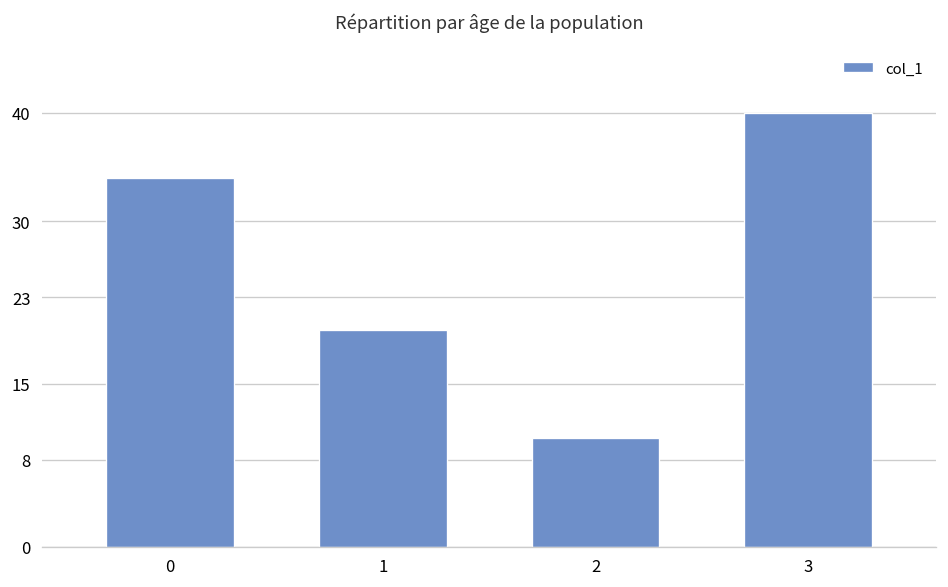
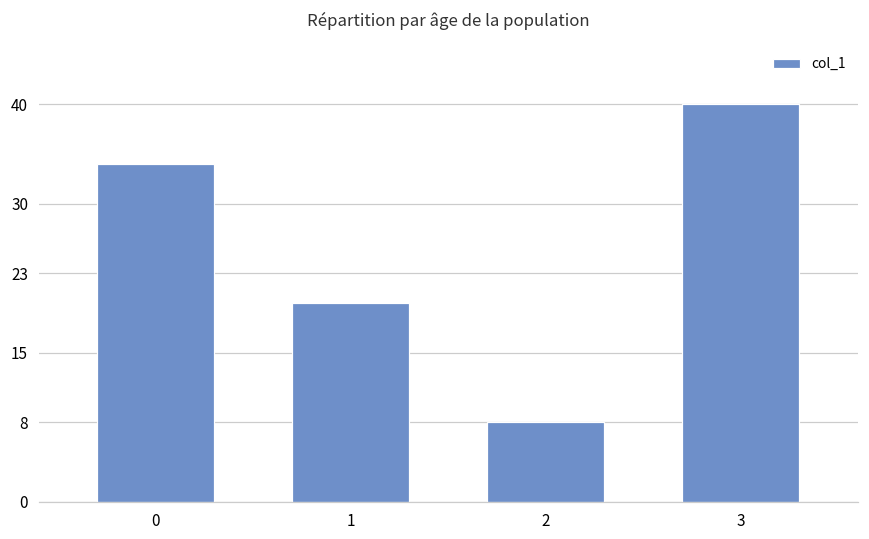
2: 10 -> 8
